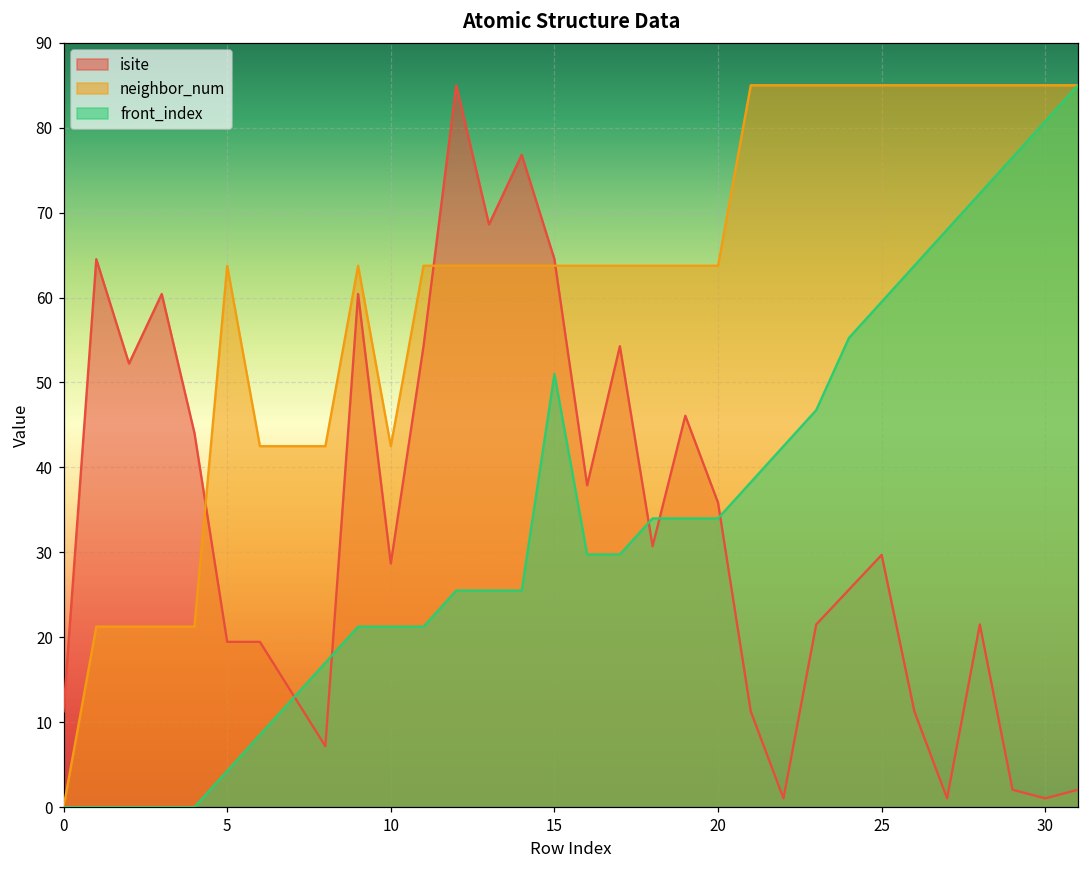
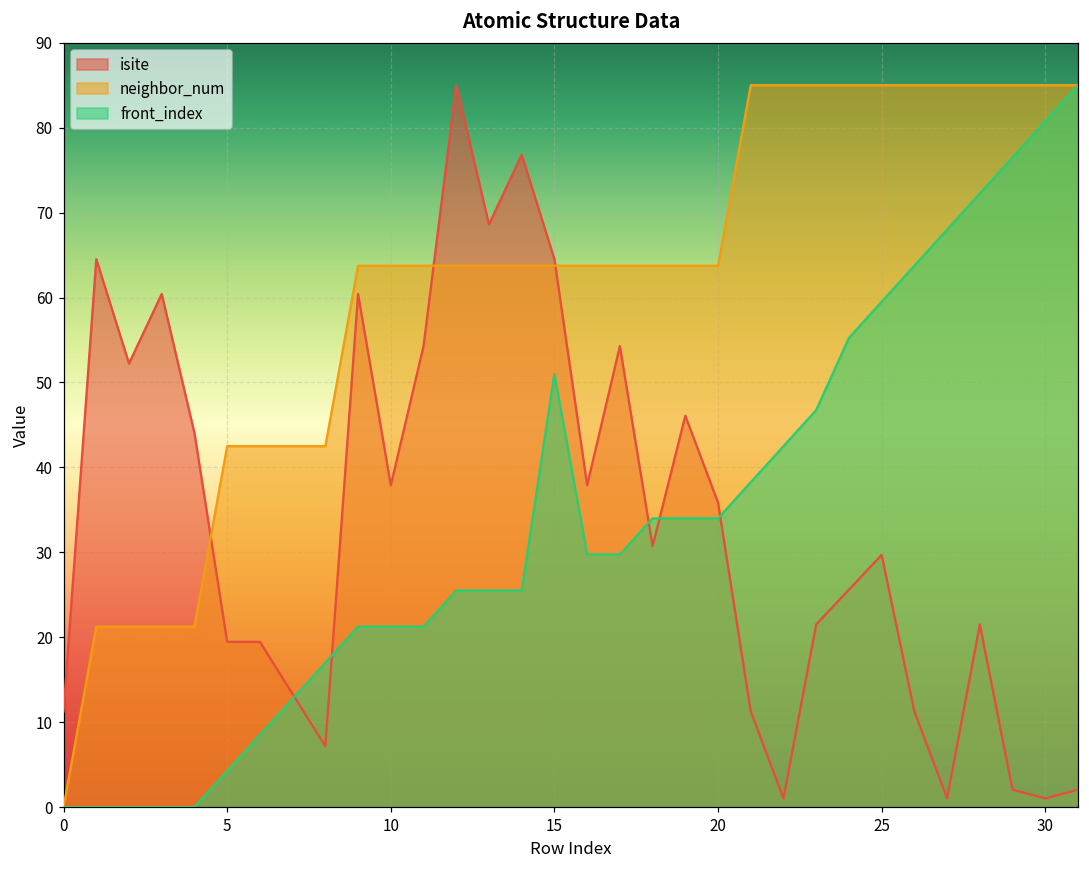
neighbor_num, 5: 64 -> 43
isite, 10: 29 -> 38
neighbor_num, 10: 43 -> 64
